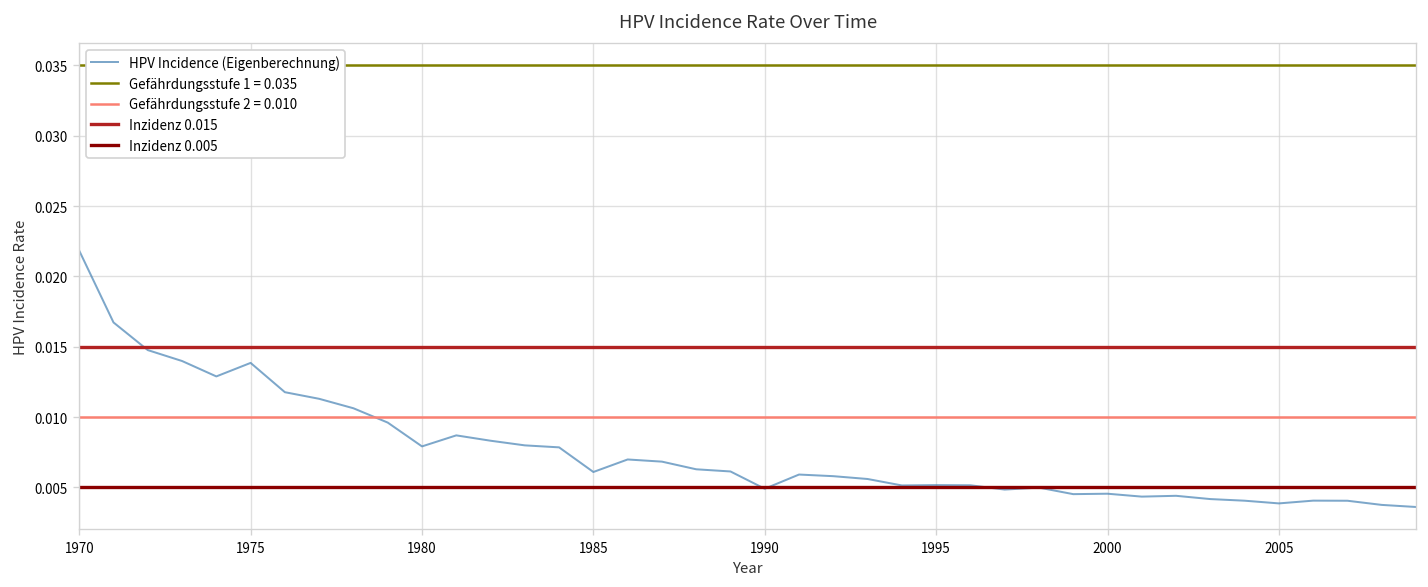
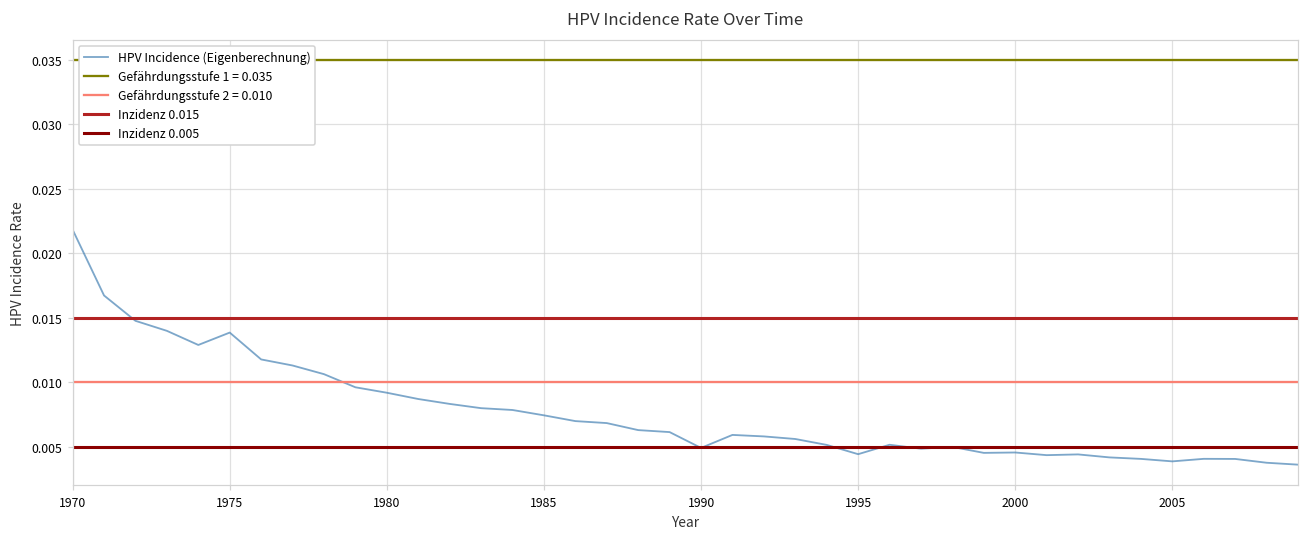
1980: 0.0079 -> 0.0092
1985: 0.0061 -> 0.0074
1995: 0.0052 -> 0.0044
